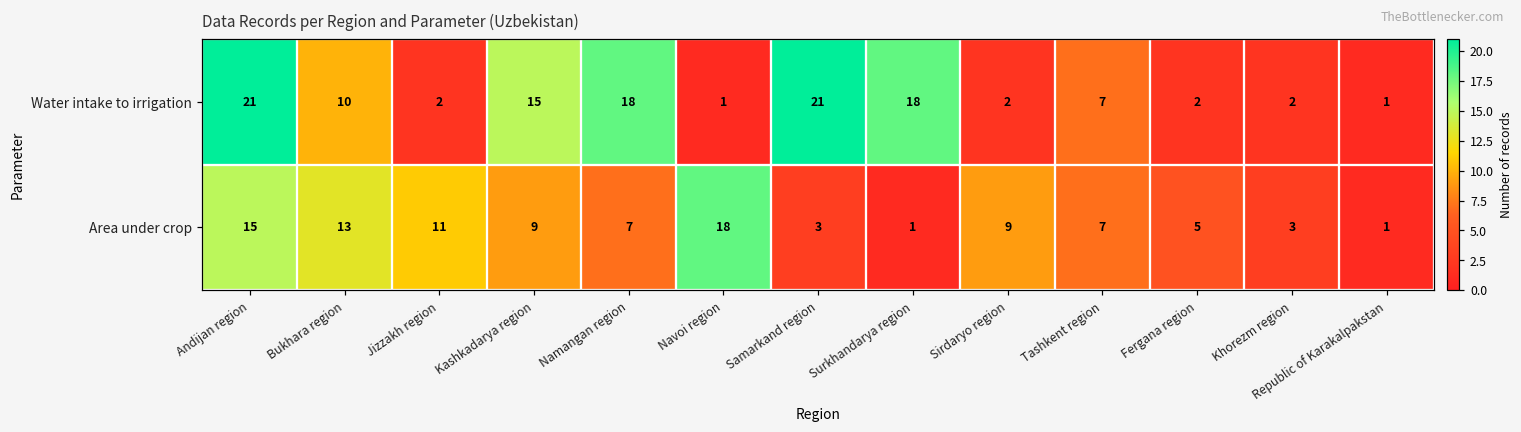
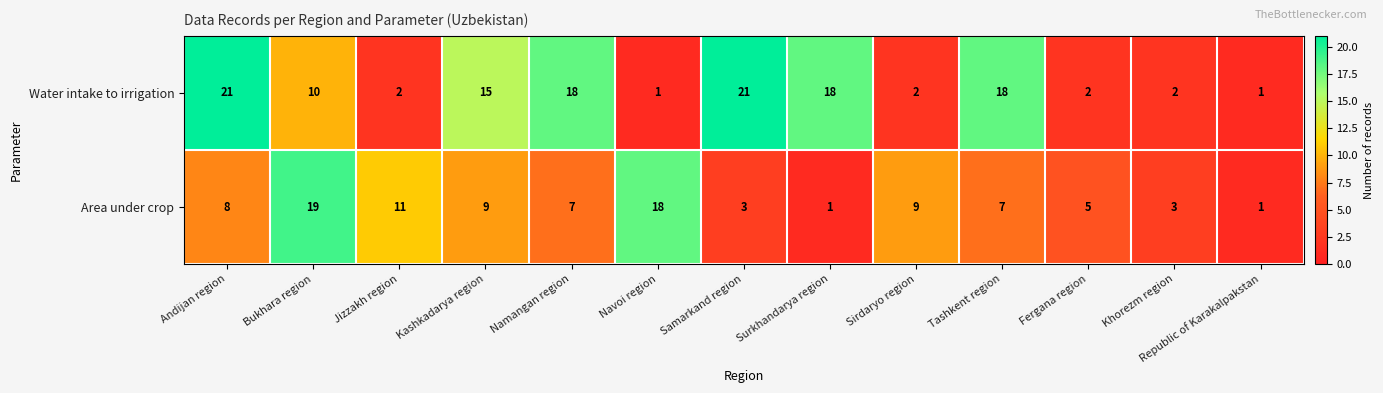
Water intake to irrigation, Tashkent region: 7 -> 18
Area under crop, Andijan region: 15 -> 8
Area under crop, Bukhara region: 13 -> 19
